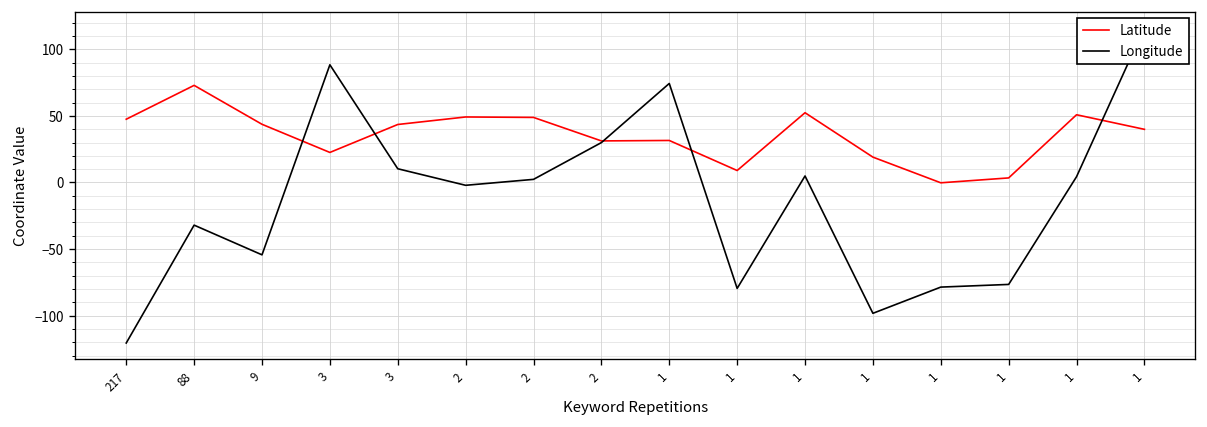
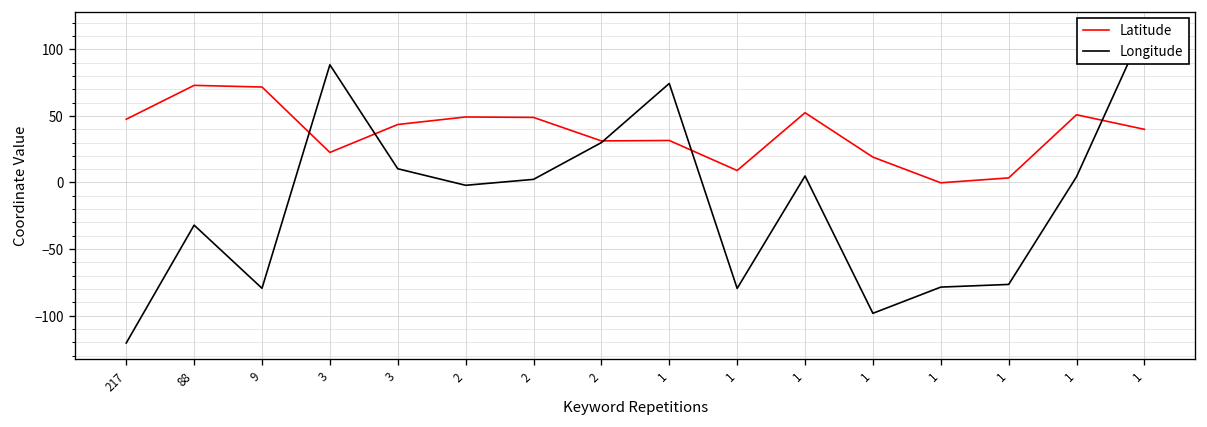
Latitude, 9: 44 -> 72
Longitude, 9: -54 -> -79
